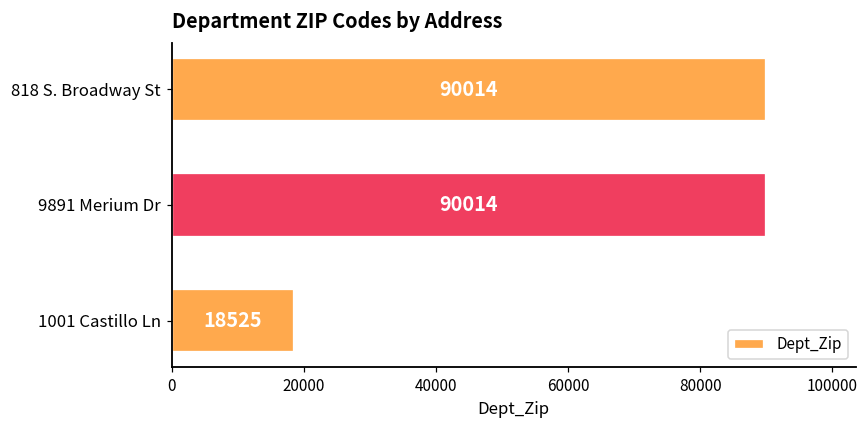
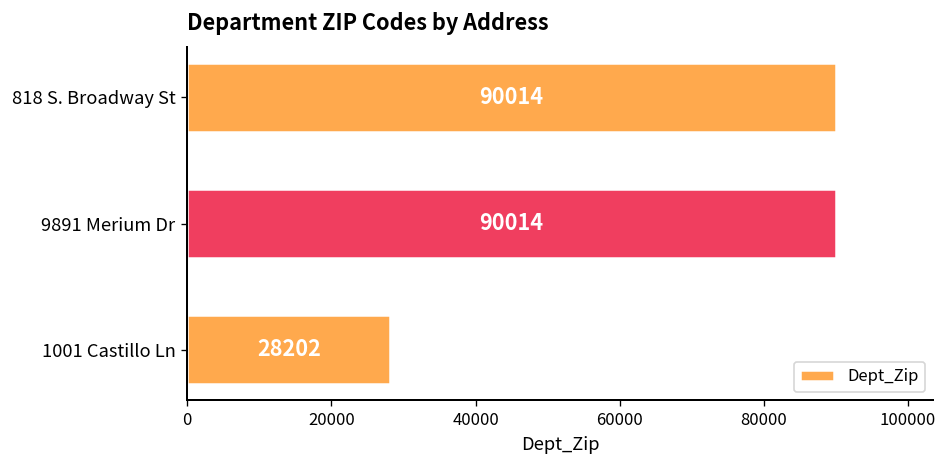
1001 Castillo Ln: 18525 -> 28202
